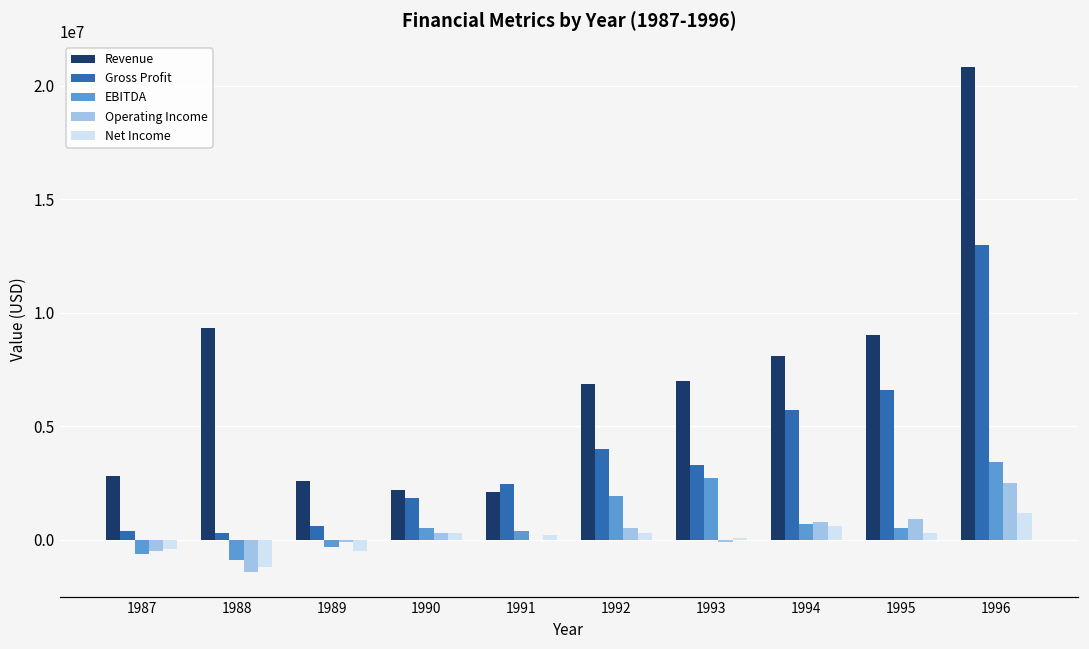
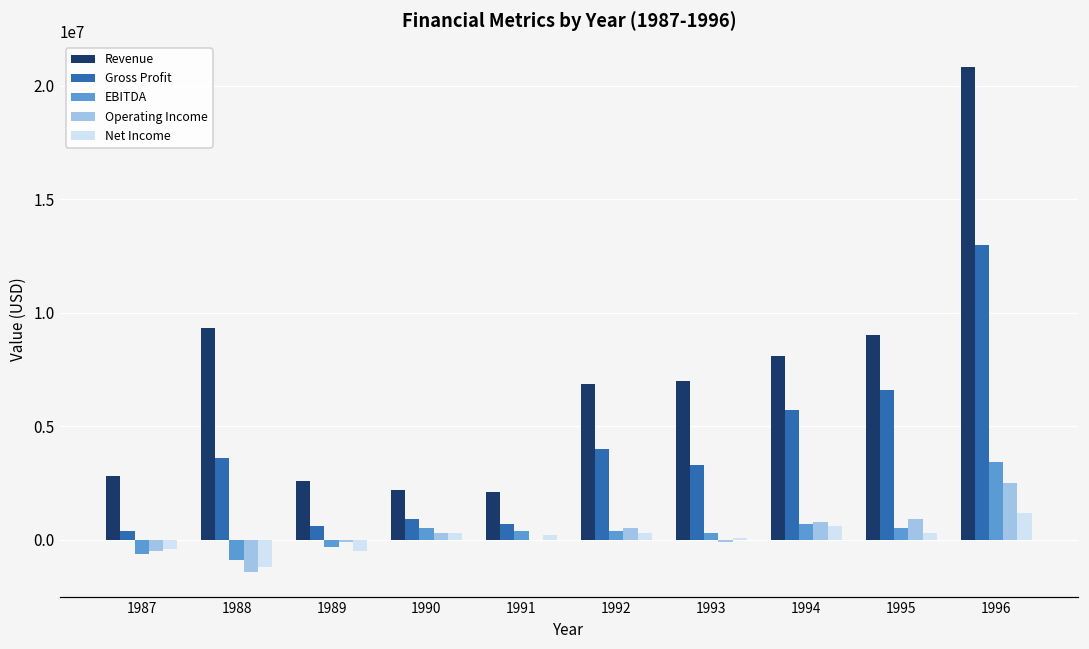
Gross Profit, 1988: 300000 -> 3600000
Gross Profit, 1990: 1900000 -> 900000
Gross Profit, 1991: 2500000 -> 700000
EBITDA, 1992: 2000000 -> 400000
EBITDA, 1993: 2700000 -> 300000
